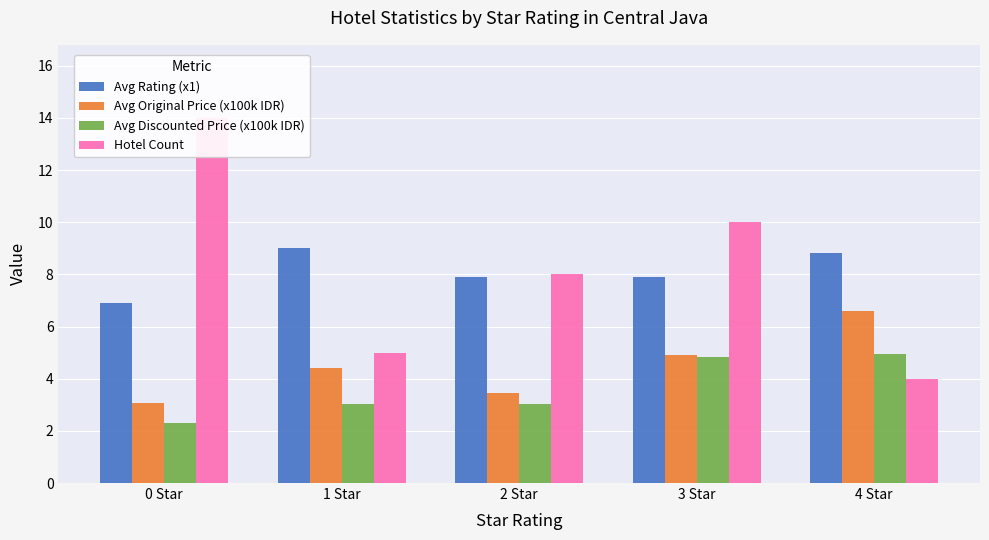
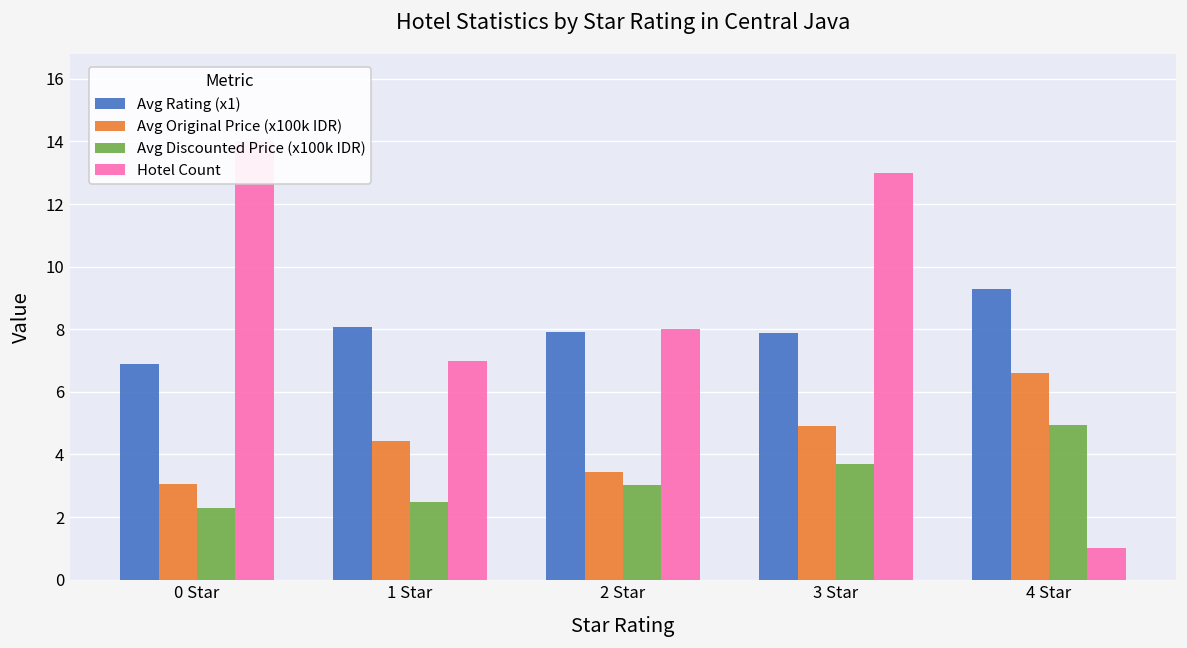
Avg Rating (x1), 1 Star: 9.0 -> 8.1
Avg Discounted Price (x100k IDR), 1 Star: 3.0 -> 2.5
Hotel Count, 1 Star: 5 -> 7
Avg Discounted Price (x100k IDR), 3 Star: 4.8 -> 3.7
Hotel Count, 3 Star: 10 -> 13
Avg Rating (x1), 4 Star: 8.8 -> 9.3
Hotel Count, 4 Star: 4 -> 1
